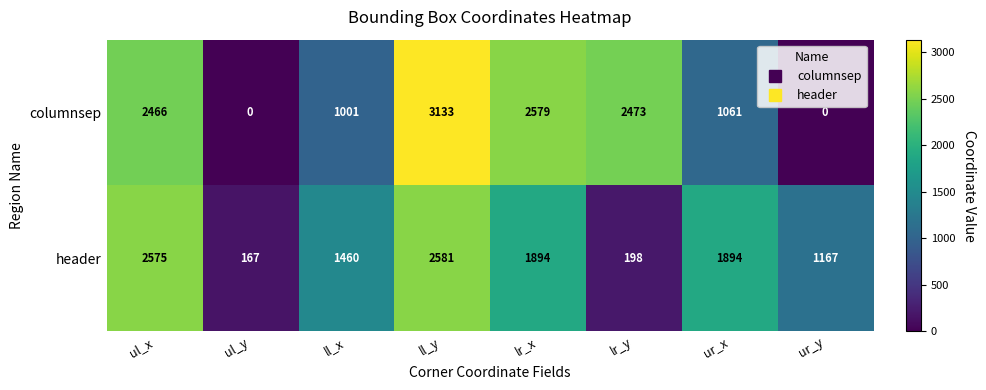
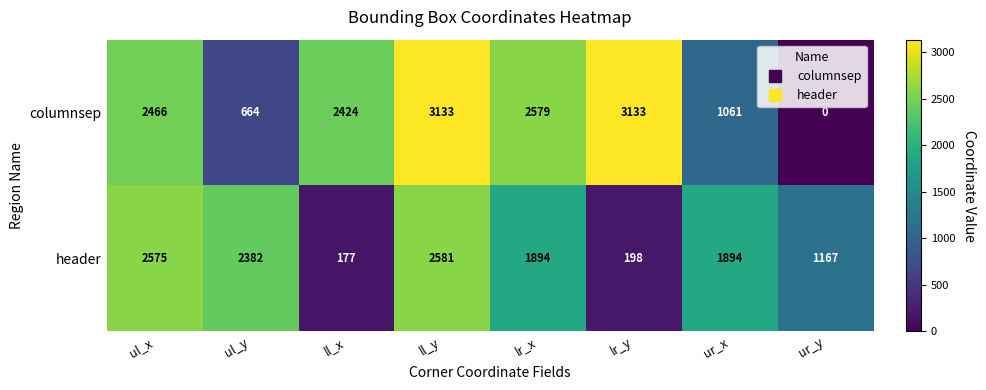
columnsep, ul_y: 0 -> 664
columnsep, ll_x: 1001 -> 2424
columnsep, lr_y: 2473 -> 3133
header, ul_y: 167 -> 2382
header, ll_x: 1460 -> 177
